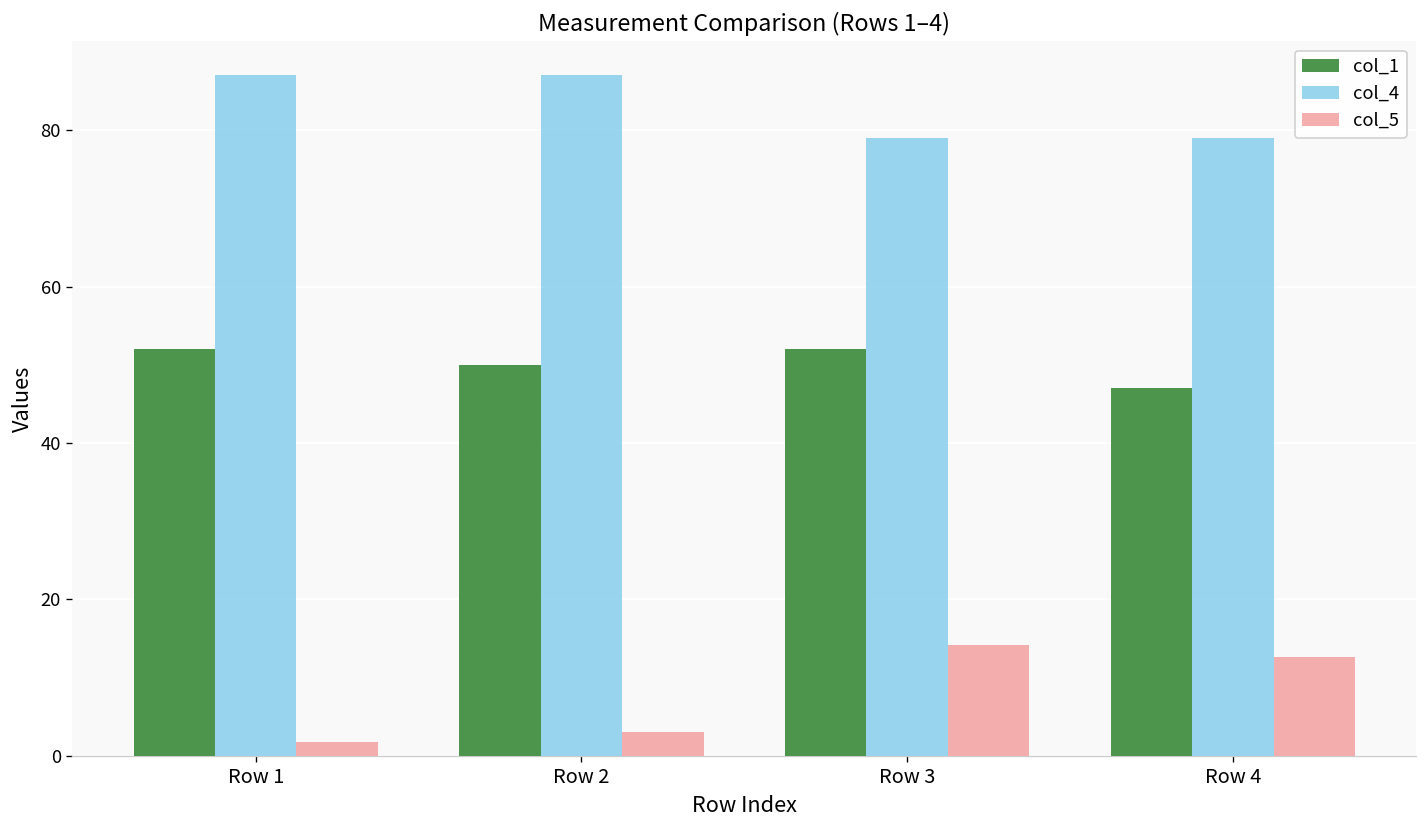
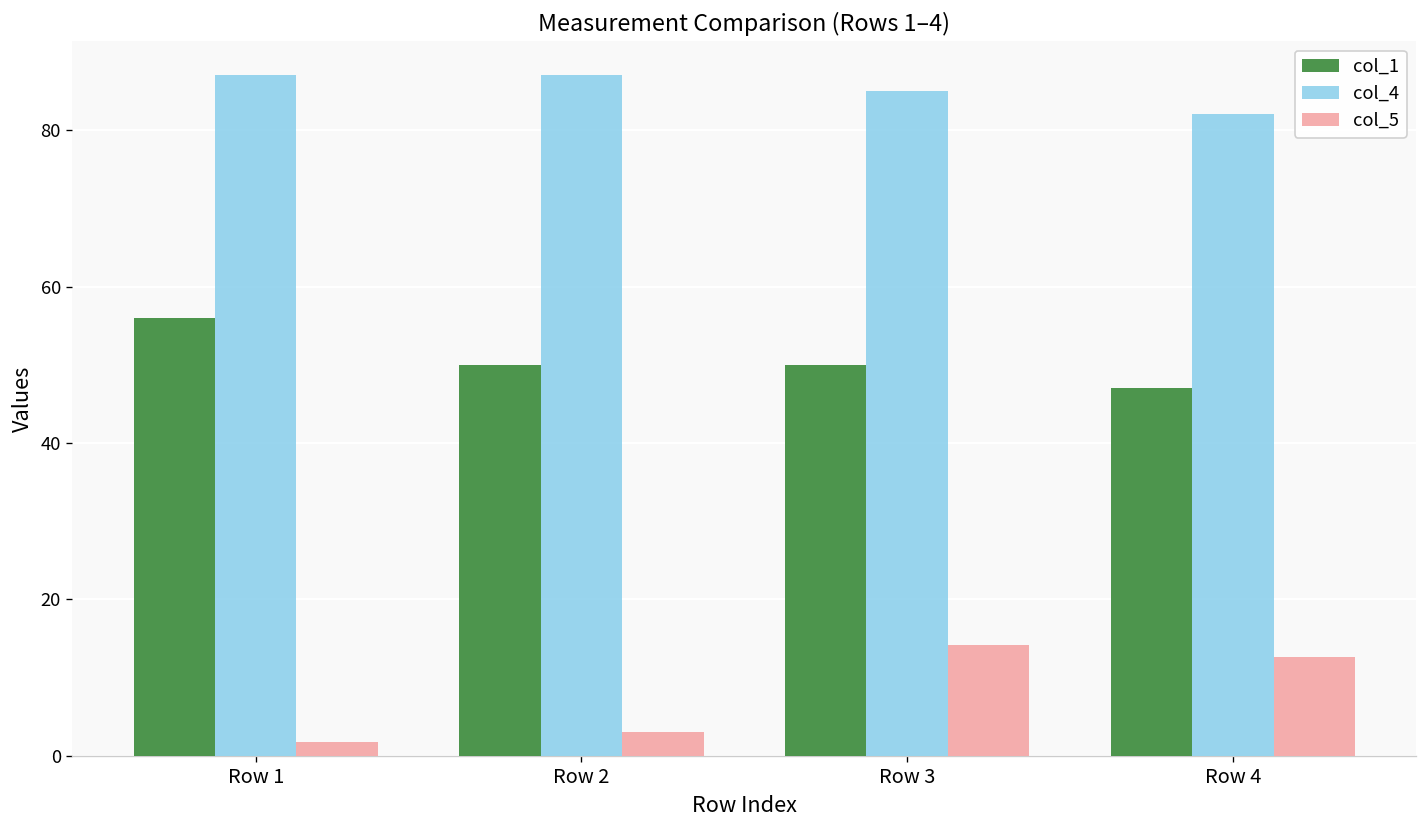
col_1, Row 1: 52 -> 56
col_1, Row 3: 52 -> 50
col_4, Row 3: 79 -> 85
col_4, Row 4: 79 -> 82
